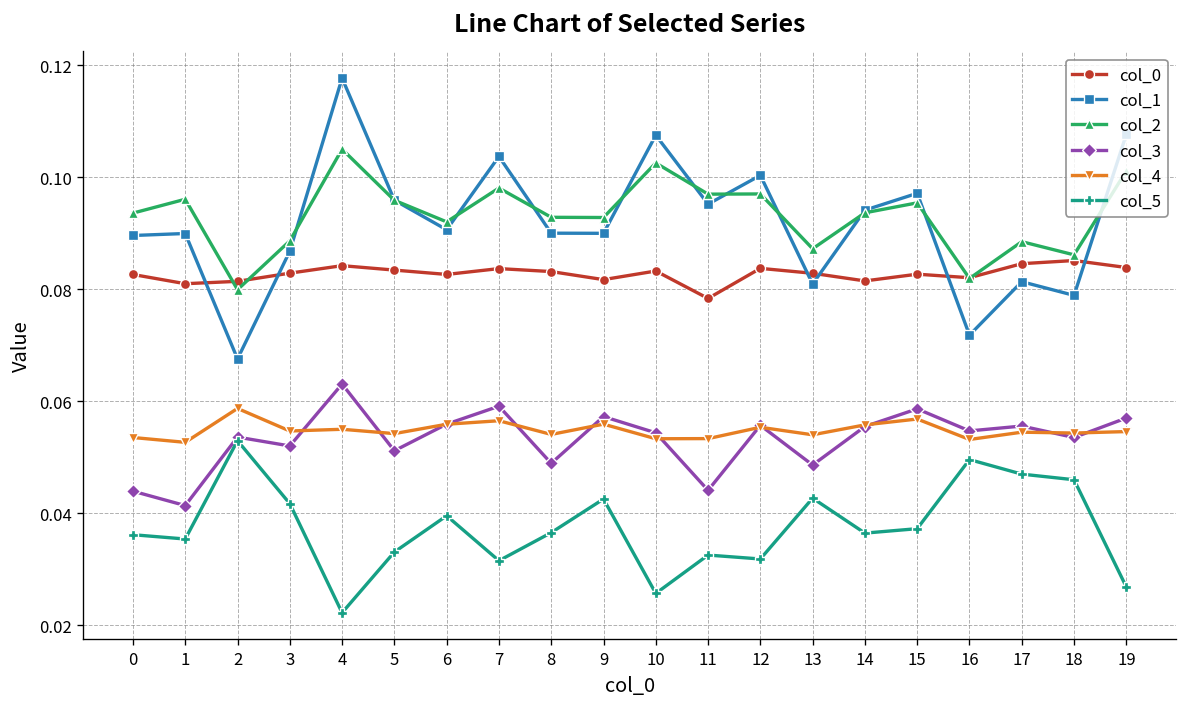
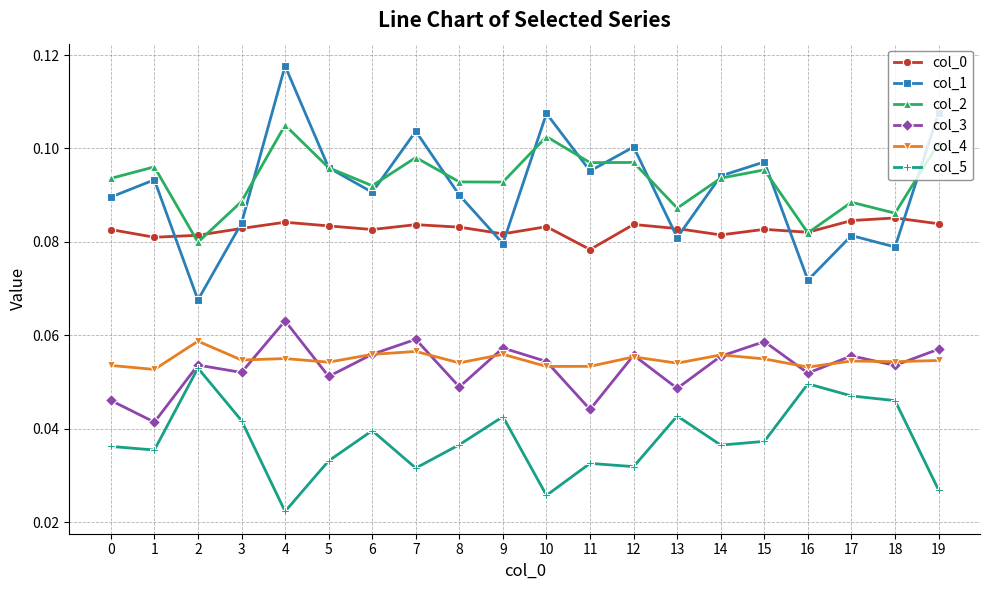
col_3, 0: 0.044 -> 0.046
col_1, 1: 0.090 -> 0.093
col_1, 3: 0.087 -> 0.084
col_1, 9: 0.090 -> 0.080
col_4, 15: 0.057 -> 0.055
col_3, 16: 0.055 -> 0.052
